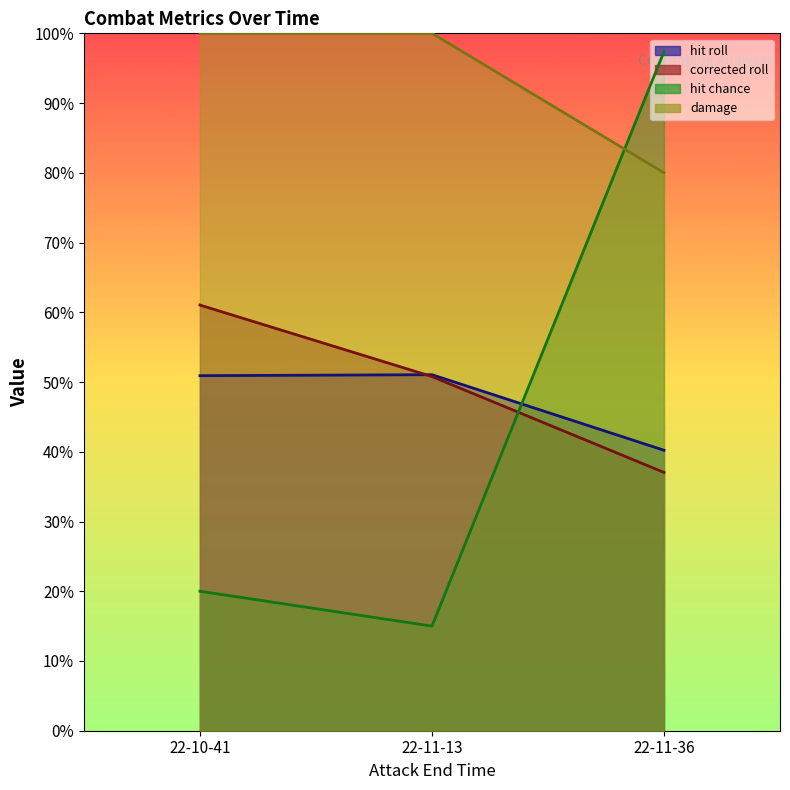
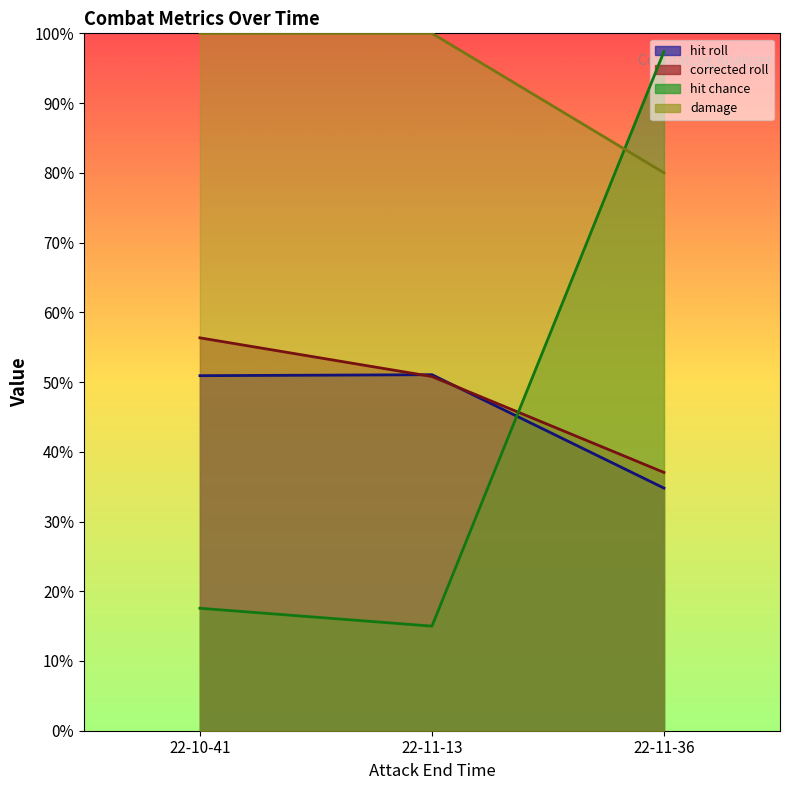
corrected roll, 22-10-41: 61% -> 56%
hit chance, 22-10-41: 20% -> 18%
hit roll, 22-11-36: 40% -> 35%
